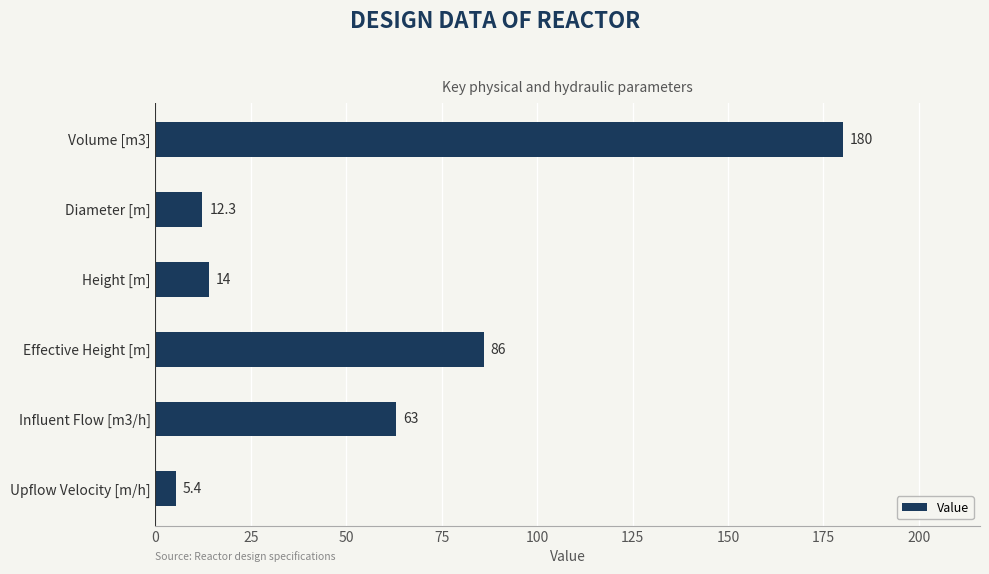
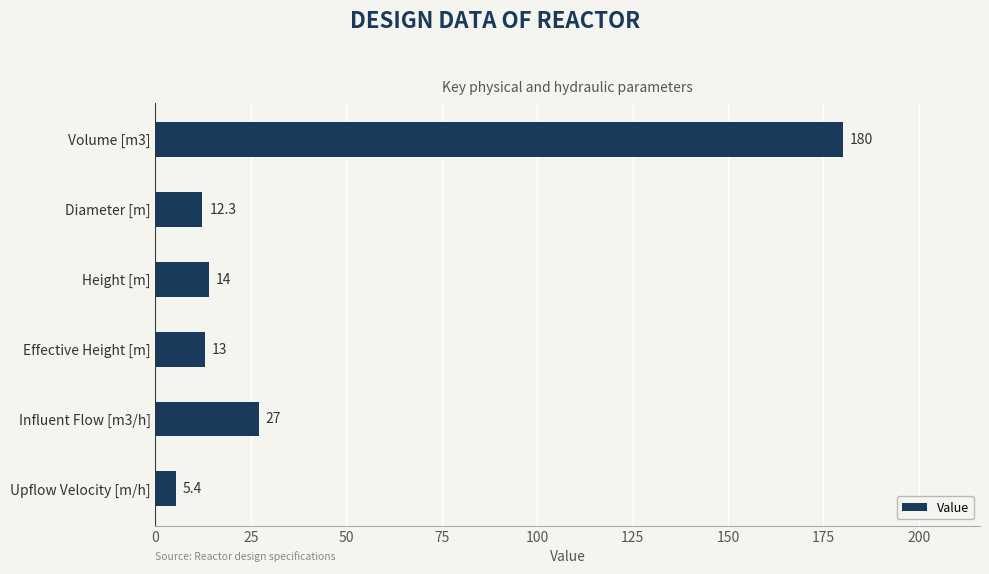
Effective Height [m]: 86 -> 13
Influent Flow [m3/h]: 63 -> 27
